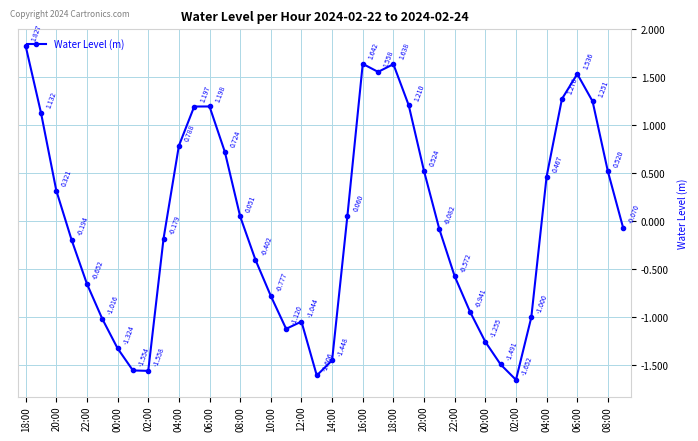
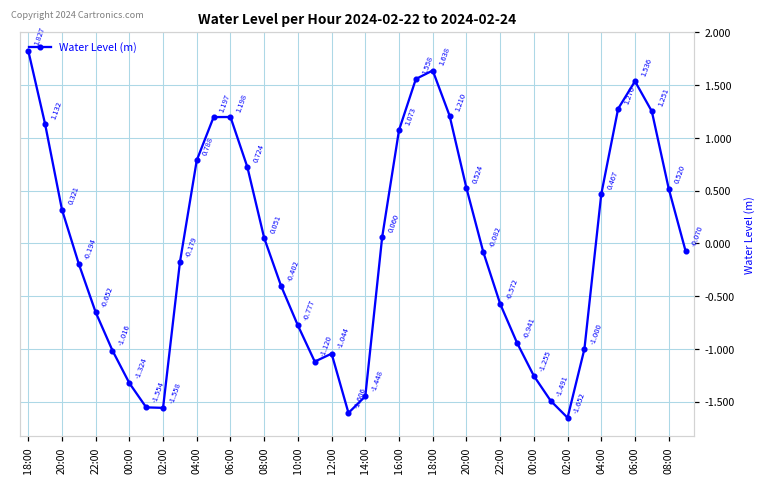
16:00: 1.642 -> 1.073
